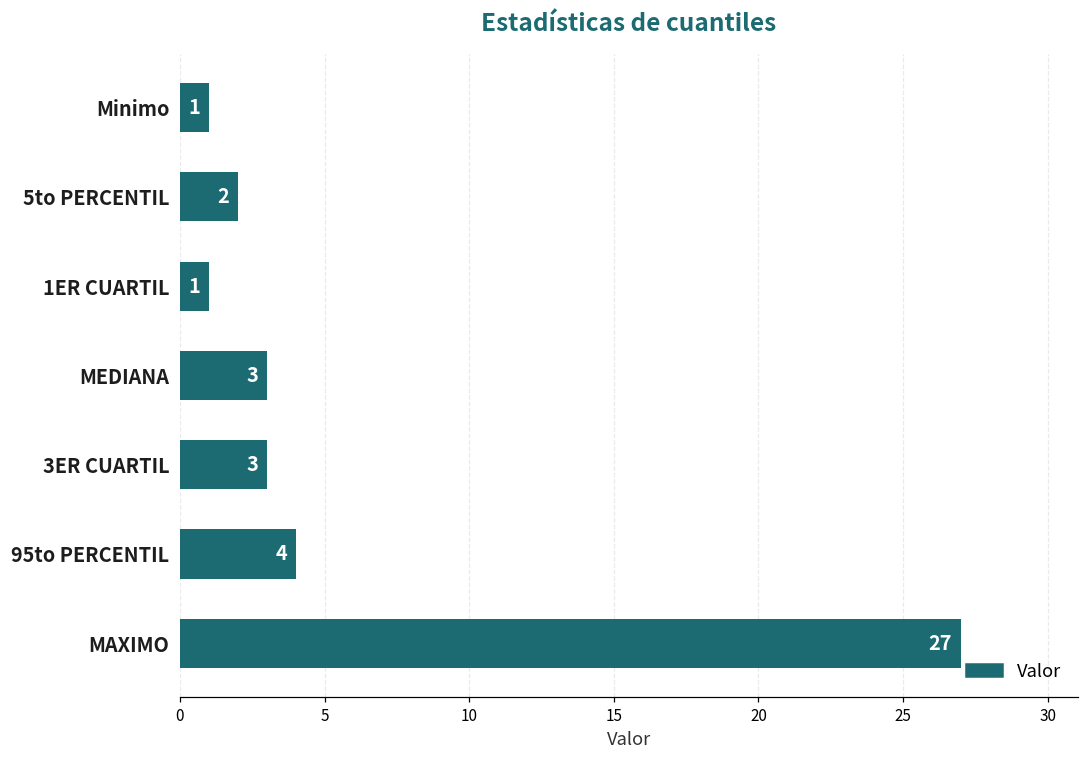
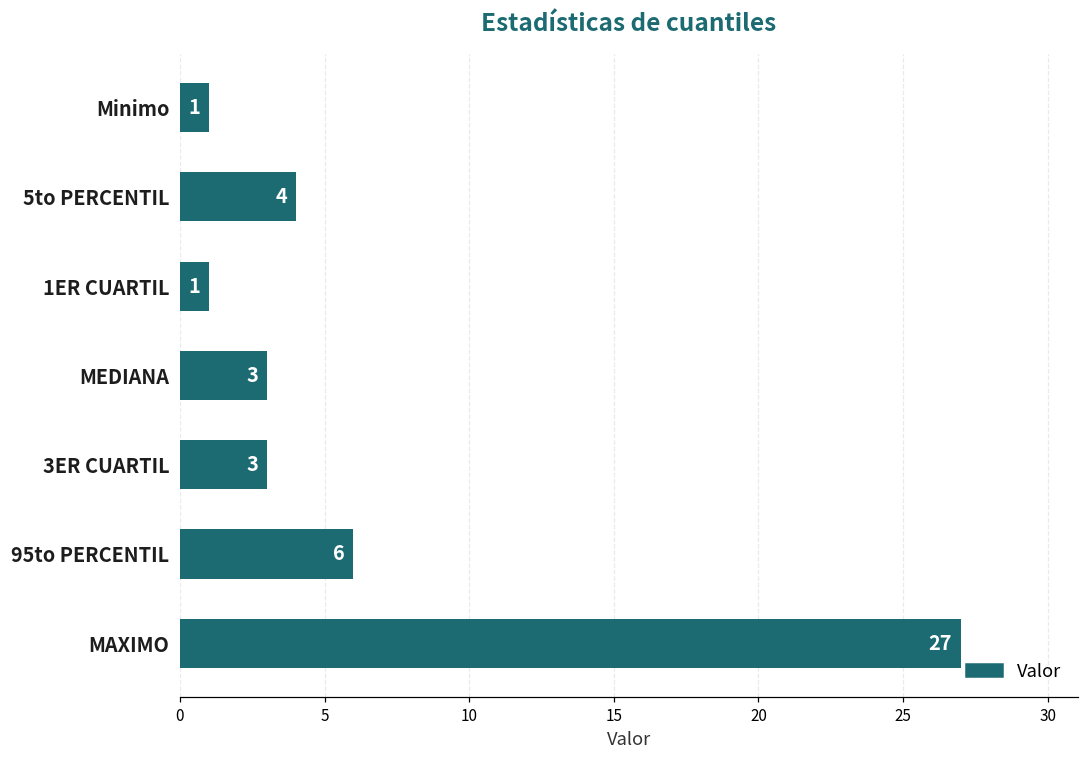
5to PERCENTIL: 2 -> 4
95to PERCENTIL: 4 -> 6
